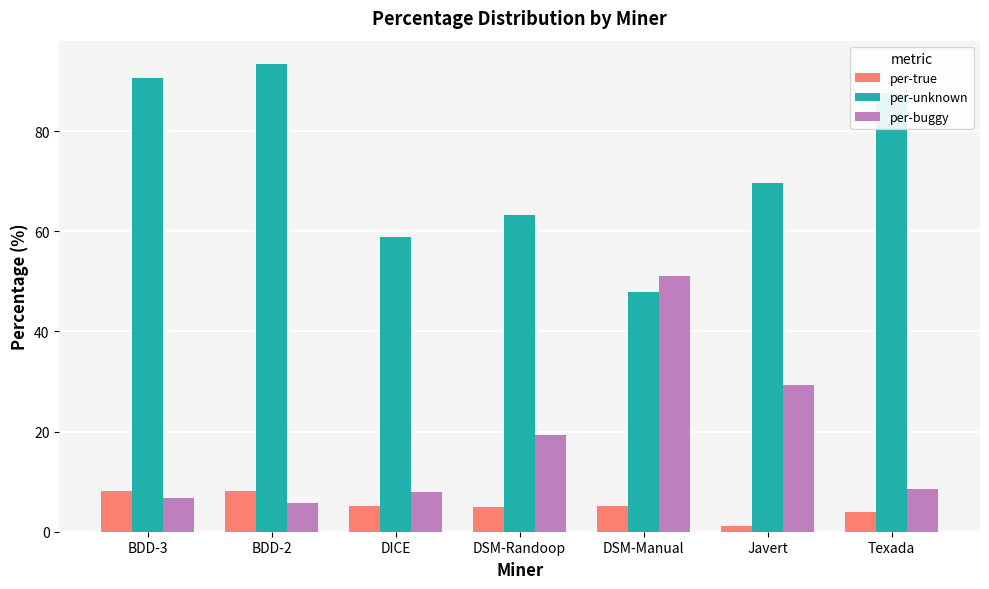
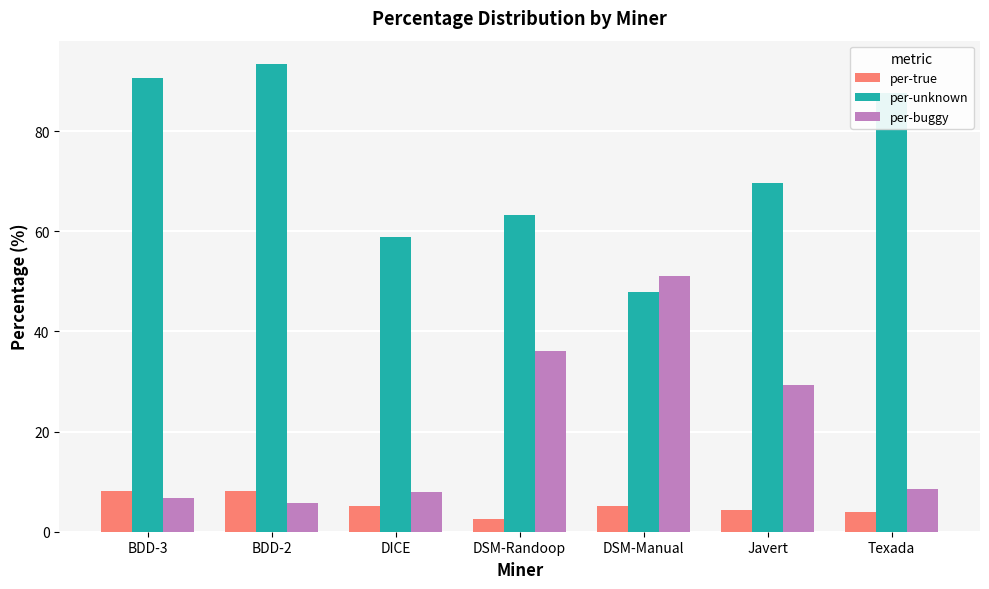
per-true, DSM-Randoop: 5 -> 2
per-buggy, DSM-Randoop: 19 -> 36
per-true, Javert: 1 -> 4
